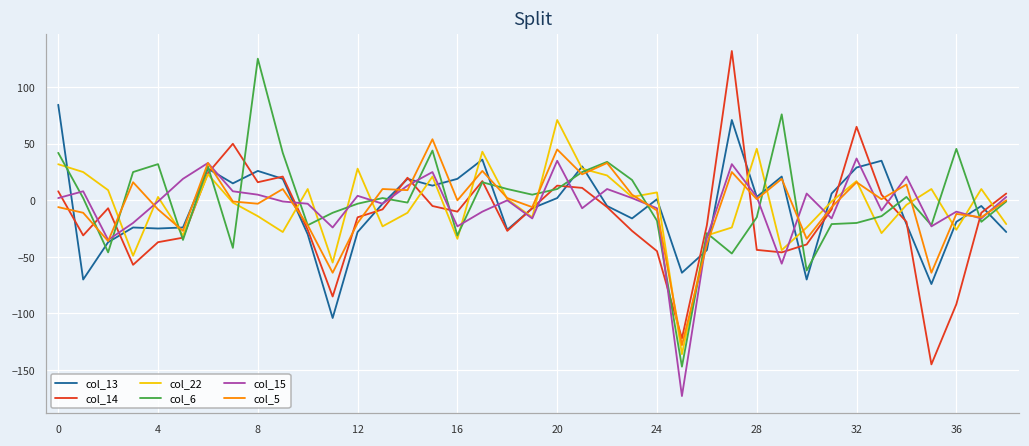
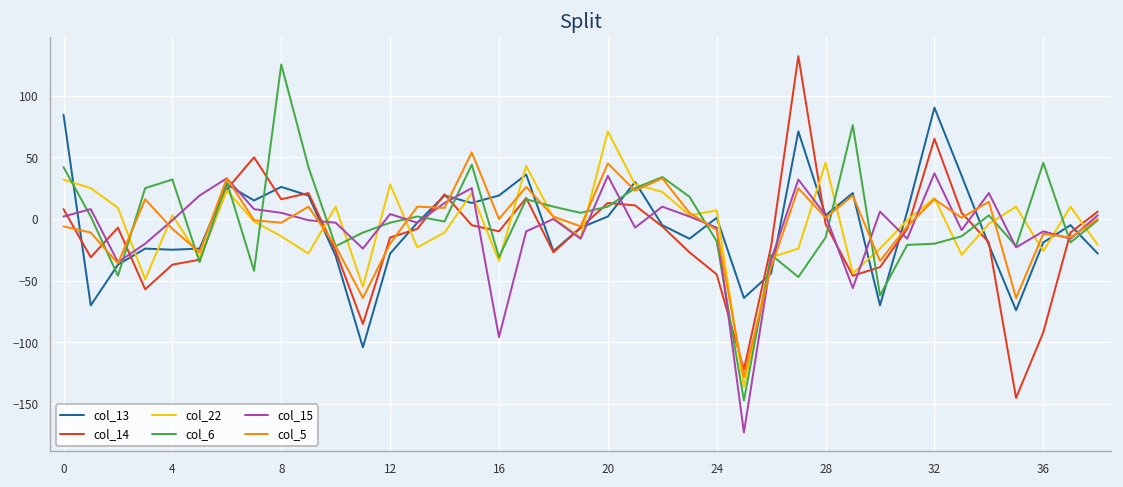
col_15, 16: -23 -> -96
col_14, 28: -44 -> -4
col_13, 32: 29 -> 90
